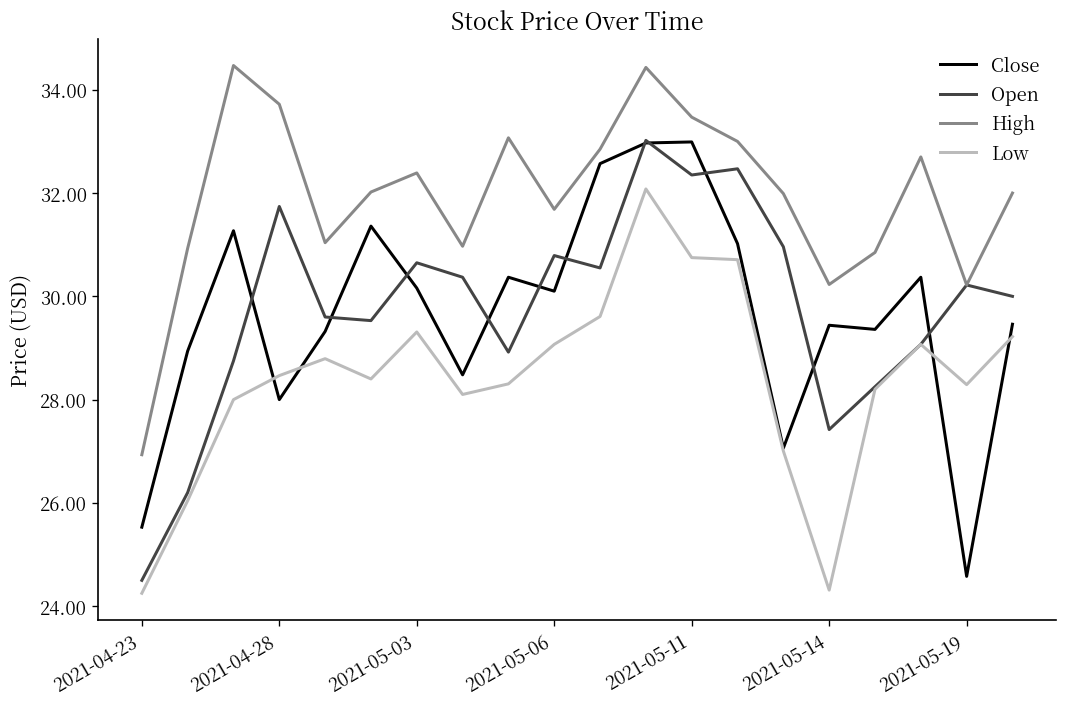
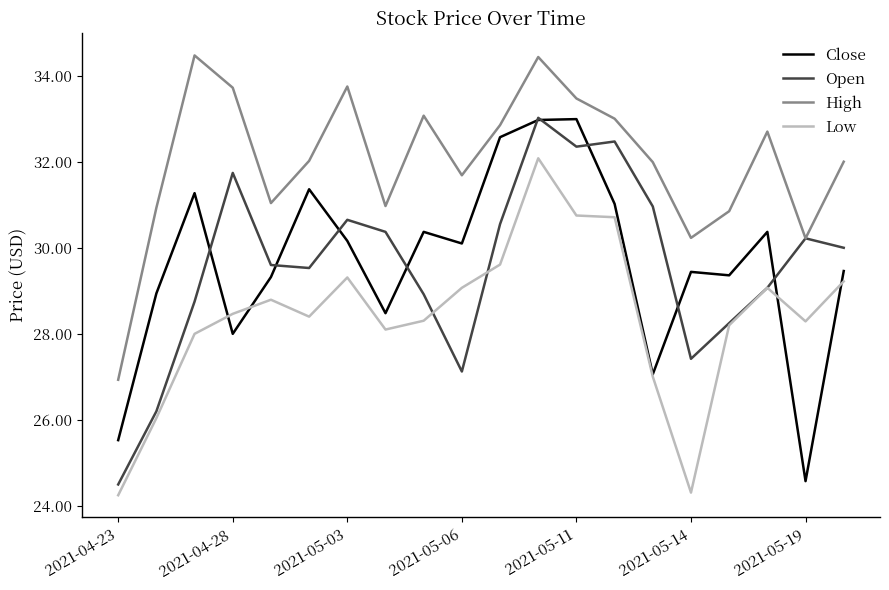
High, 2021-05-03: 32.4 -> 33.7
Open, 2021-05-06: 30.8 -> 27.1
